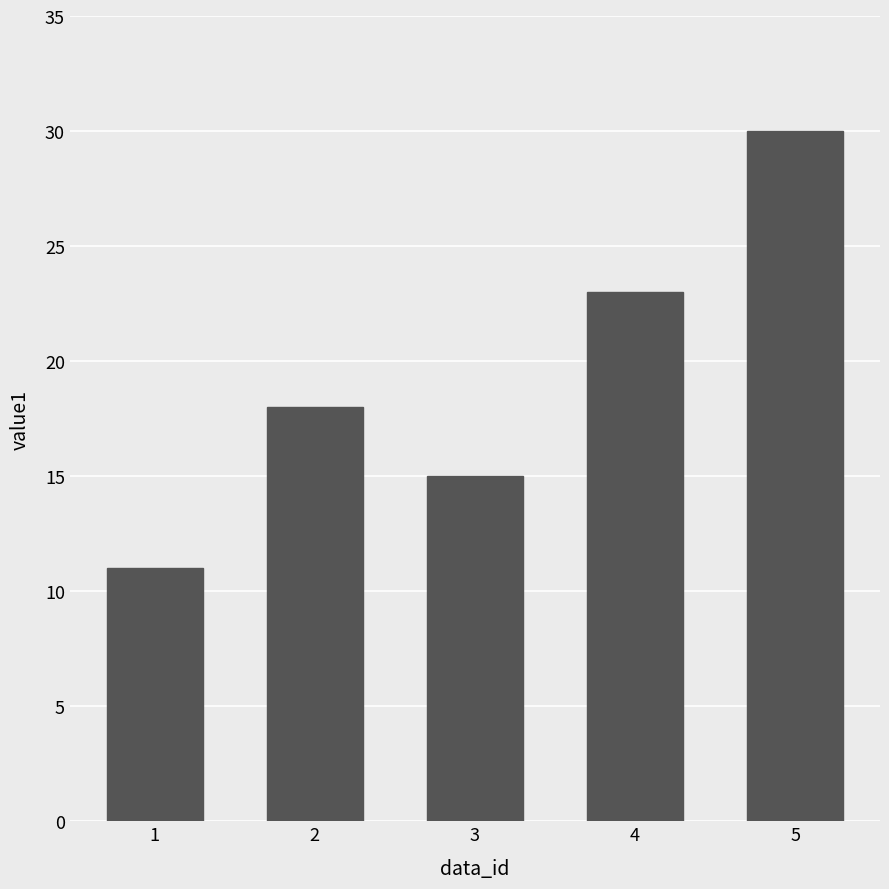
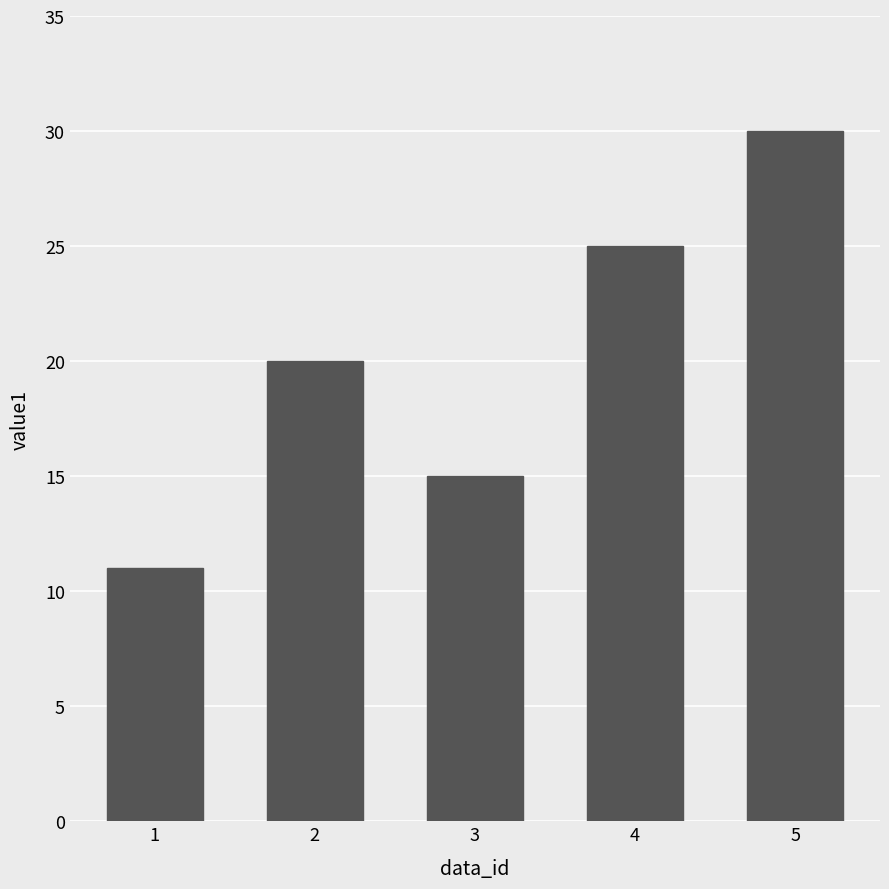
2: 18 -> 20
4: 23 -> 25
